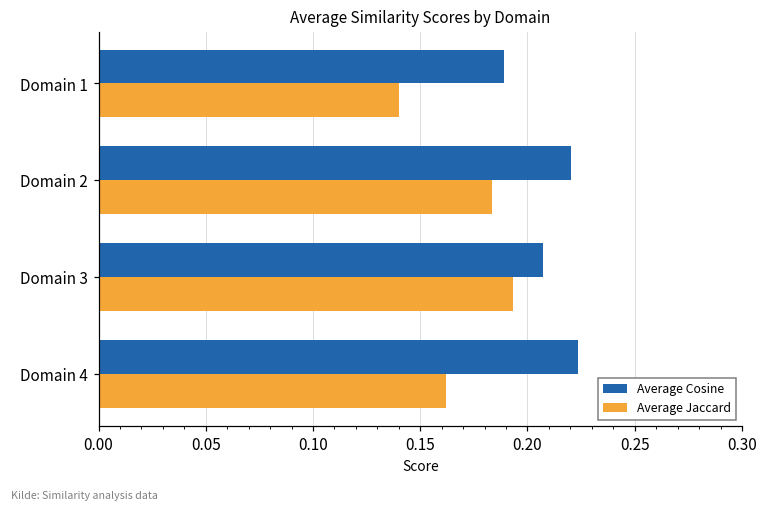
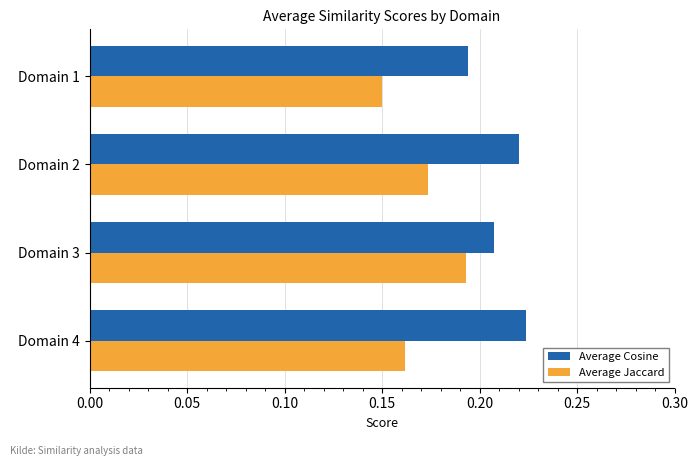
Average Cosine, Domain 1: 0.189 -> 0.194
Average Jaccard, Domain 1: 0.140 -> 0.150
Average Jaccard, Domain 2: 0.184 -> 0.174
